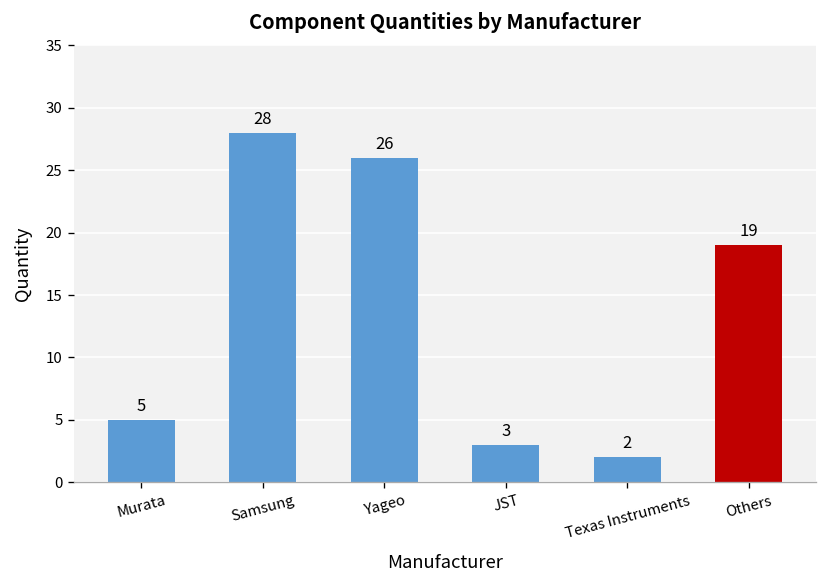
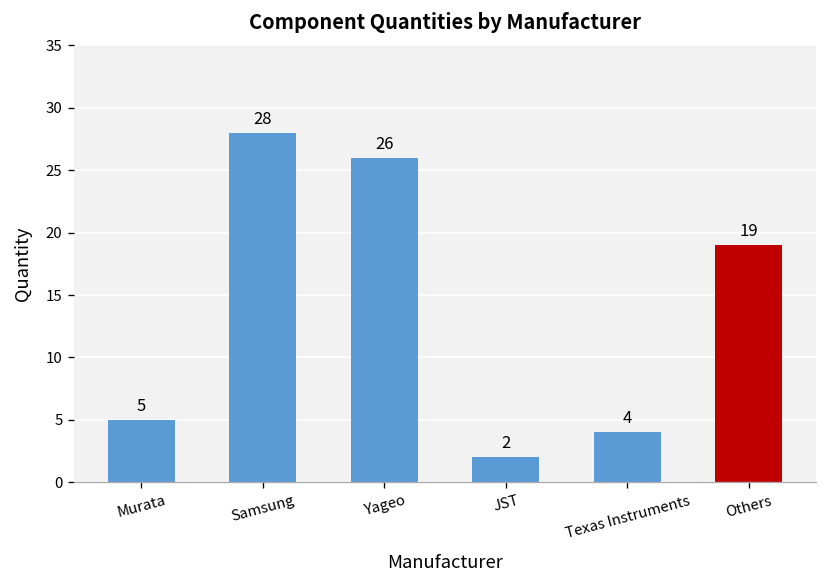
JST: 3 -> 2
Texas Instruments: 2 -> 4
